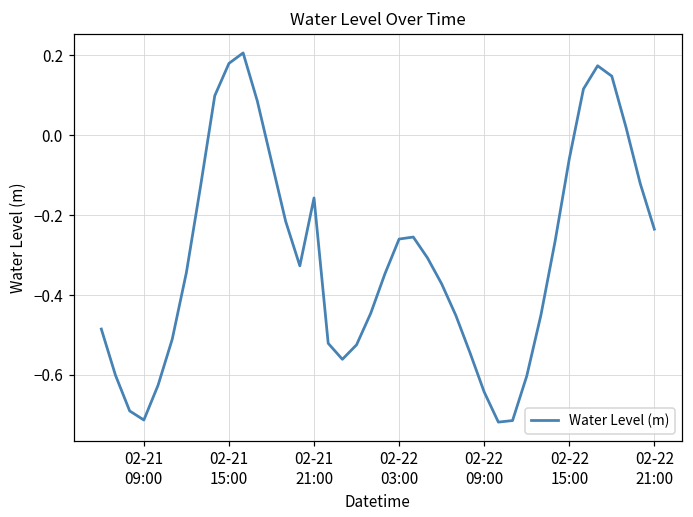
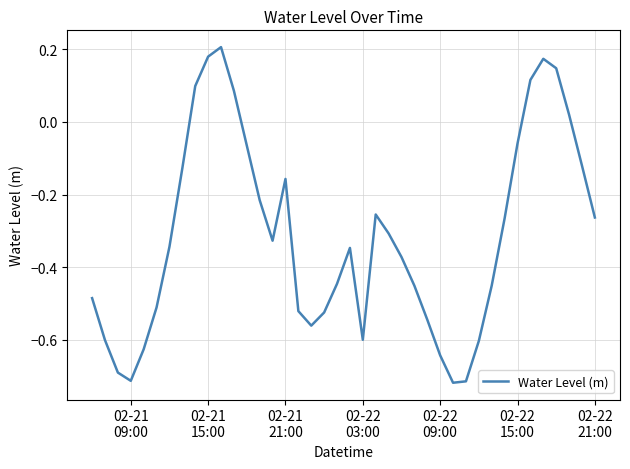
02-22 03:00: -0.26 -> -0.60
02-22 21:00: -0.24 -> -0.26
